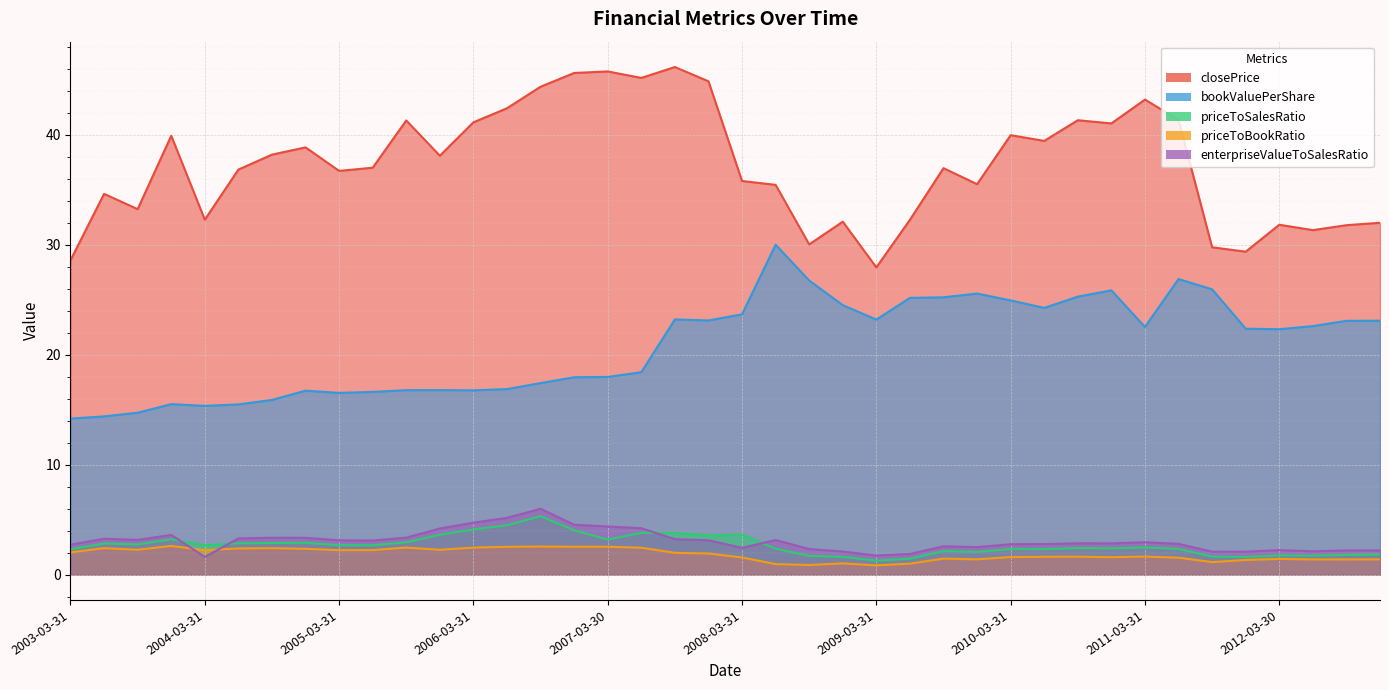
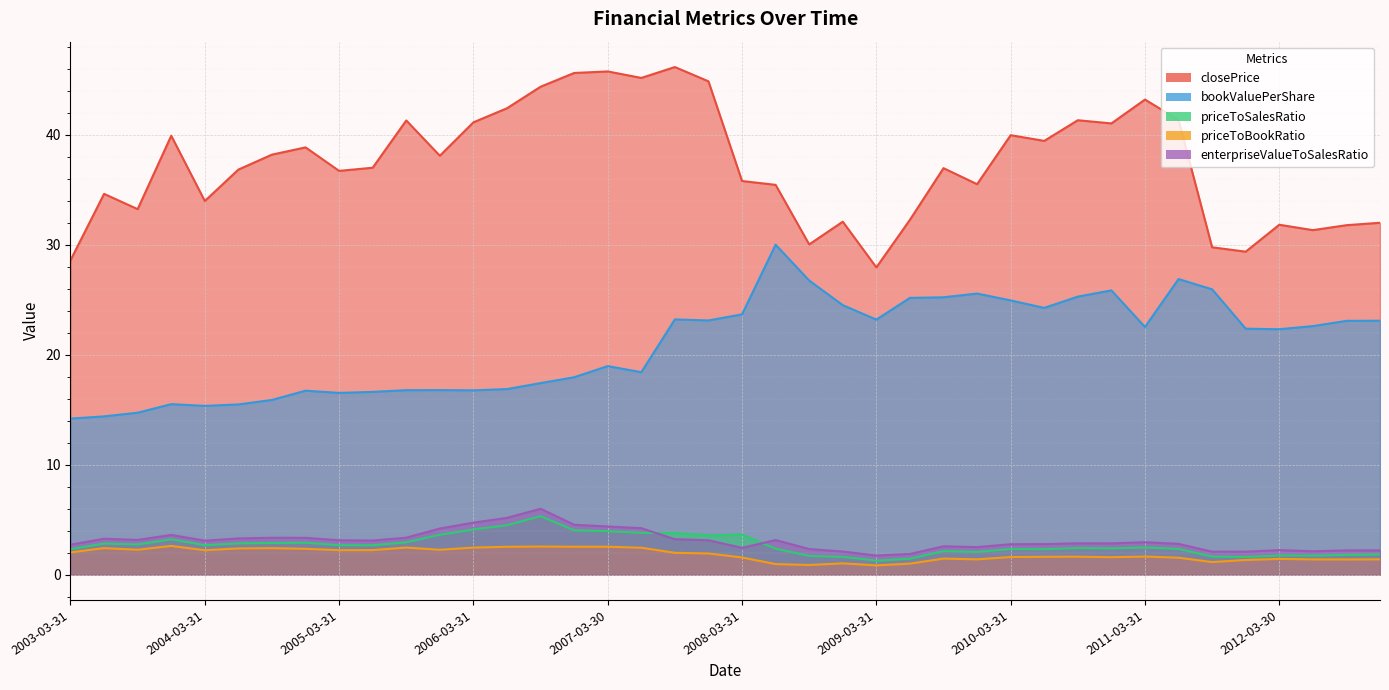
closePrice, 2004-03-31: 32.3 -> 34.0
enterpriseValueToSalesRatio, 2004-03-31: 1.6 -> 3.1
bookValuePerShare, 2007-03-30: 18.0 -> 19.0
priceToSalesRatio, 2007-03-30: 3.2 -> 3.9
